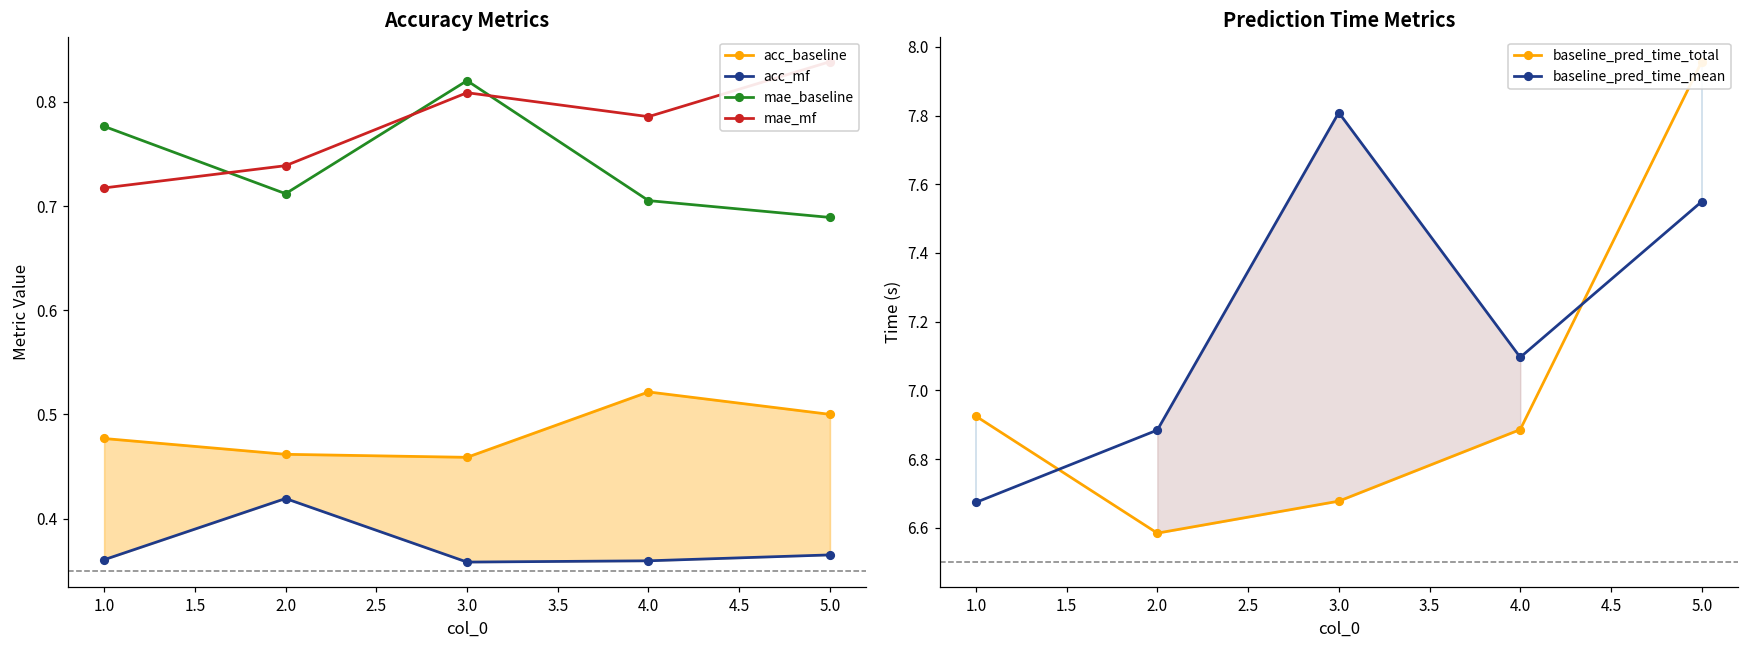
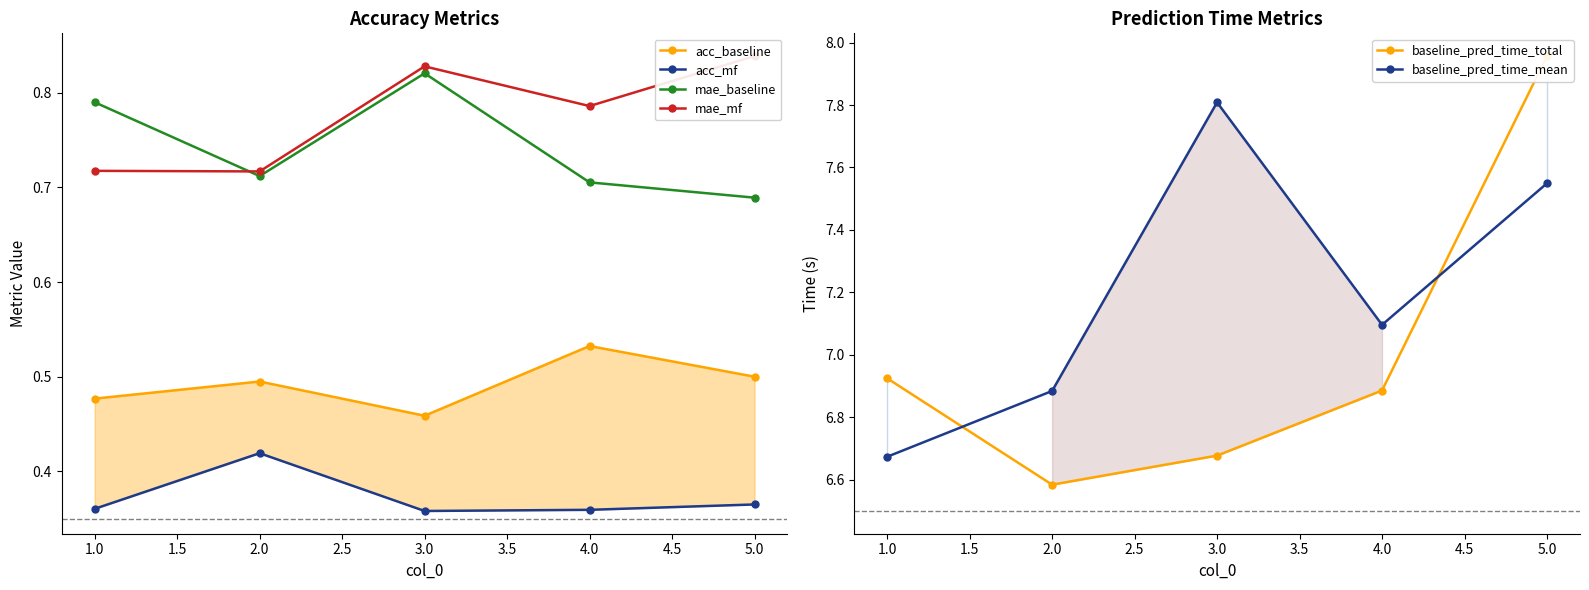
Accuracy Metrics, mae_baseline, 1.0: 0.78 -> 0.79
Accuracy Metrics, acc_baseline, 2.0: 0.46 -> 0.49
Accuracy Metrics, mae_mf, 2.0: 0.74 -> 0.72
Accuracy Metrics, mae_mf, 3.0: 0.81 -> 0.83
Accuracy Metrics, acc_baseline, 4.0: 0.52 -> 0.53
